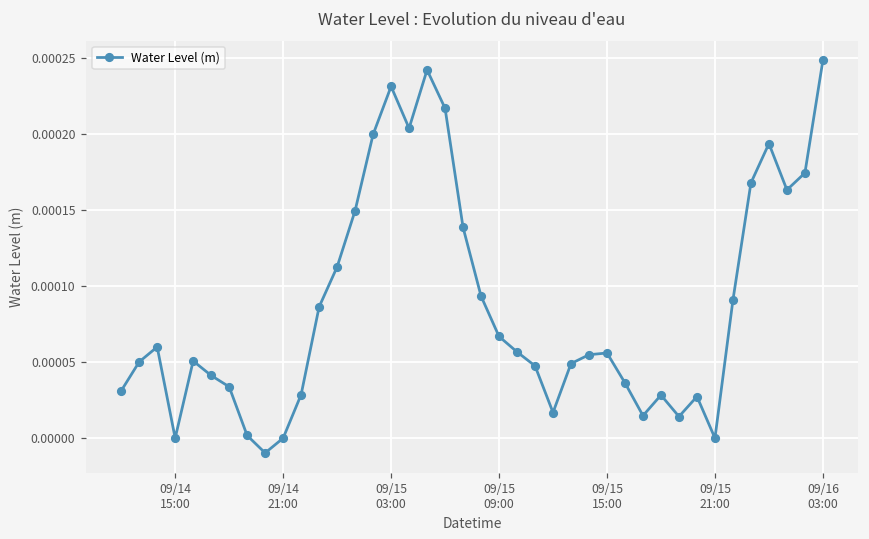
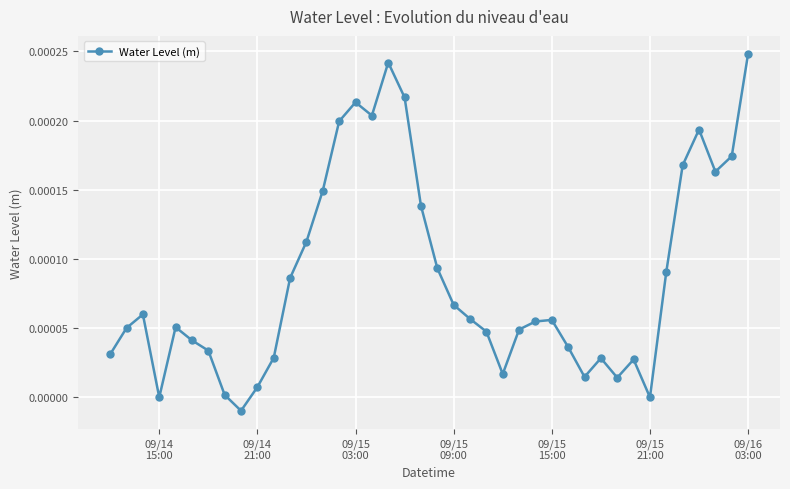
09/14 21:00: 0.00000 -> 0.00001
09/15 03:00: 0.000231 -> 0.000213
